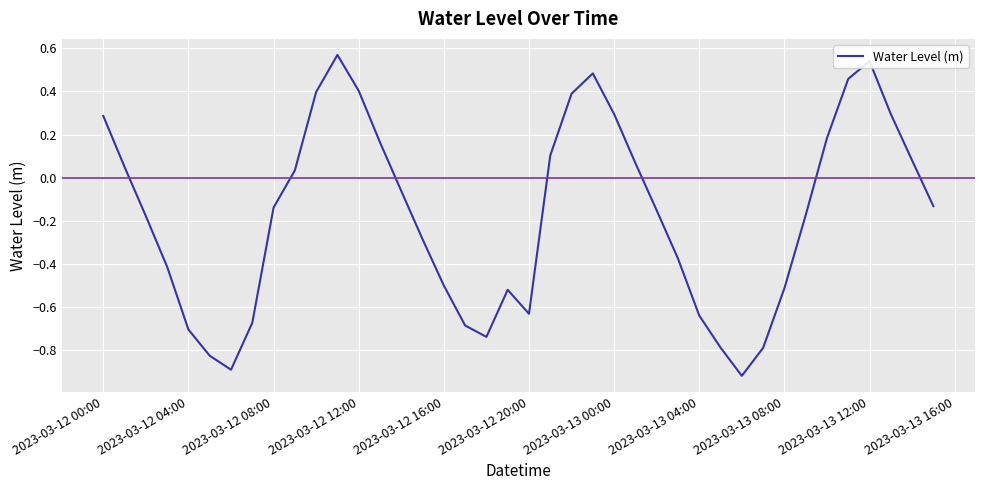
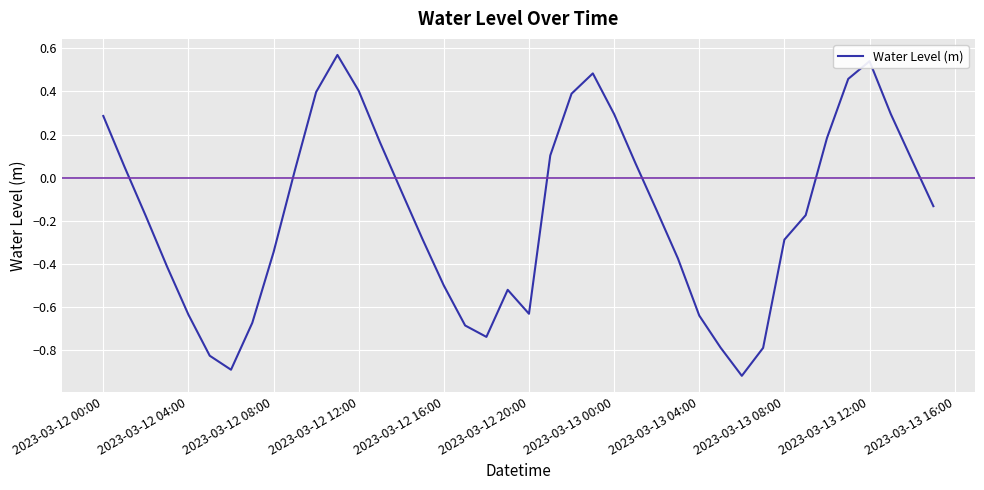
2023-03-12 04:00: -0.71 -> -0.64
2023-03-12 08:00: -0.14 -> -0.35
2023-03-13 08:00: -0.51 -> -0.29
